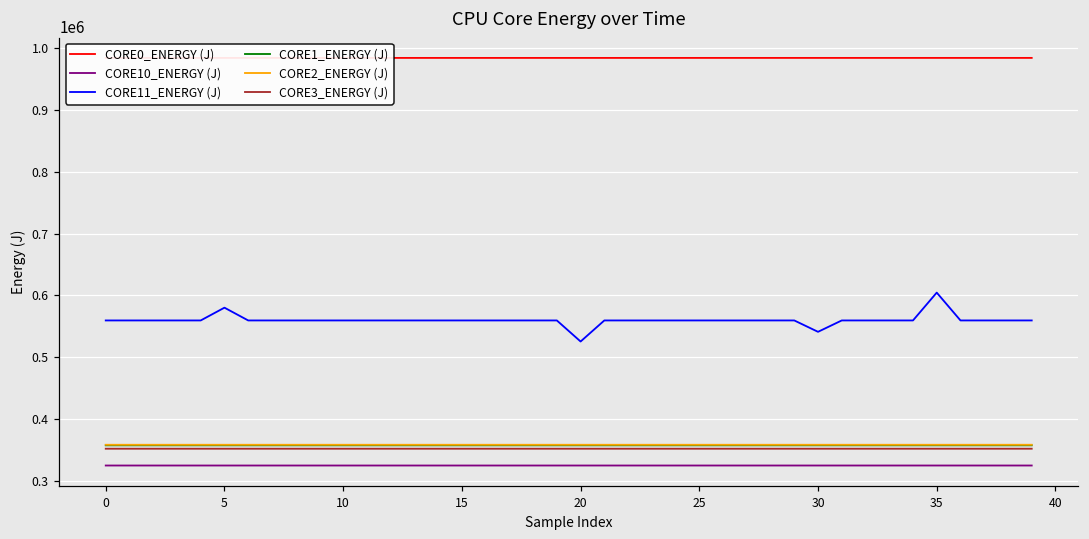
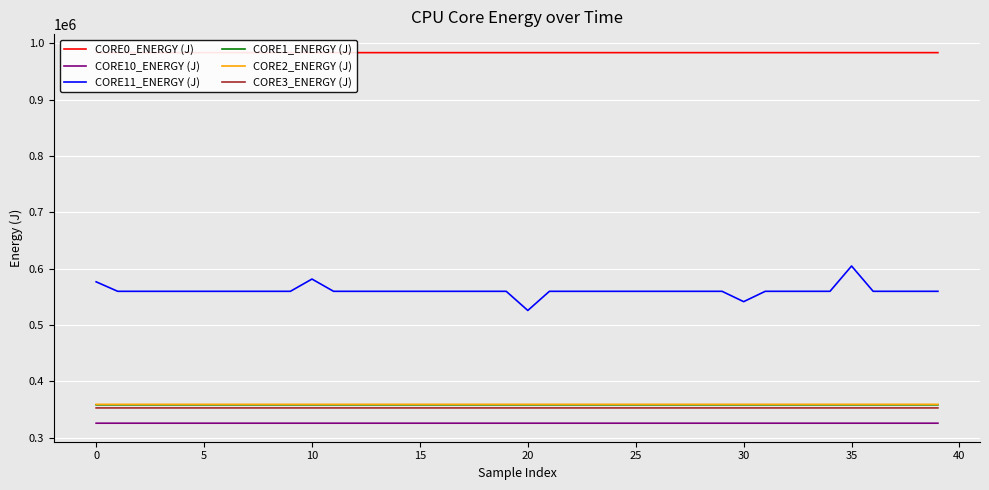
CORE11_ENERGY (J), 0: 560000 -> 580000
CORE11_ENERGY (J), 5: 580000 -> 560000
CORE11_ENERGY (J), 10: 560000 -> 580000
